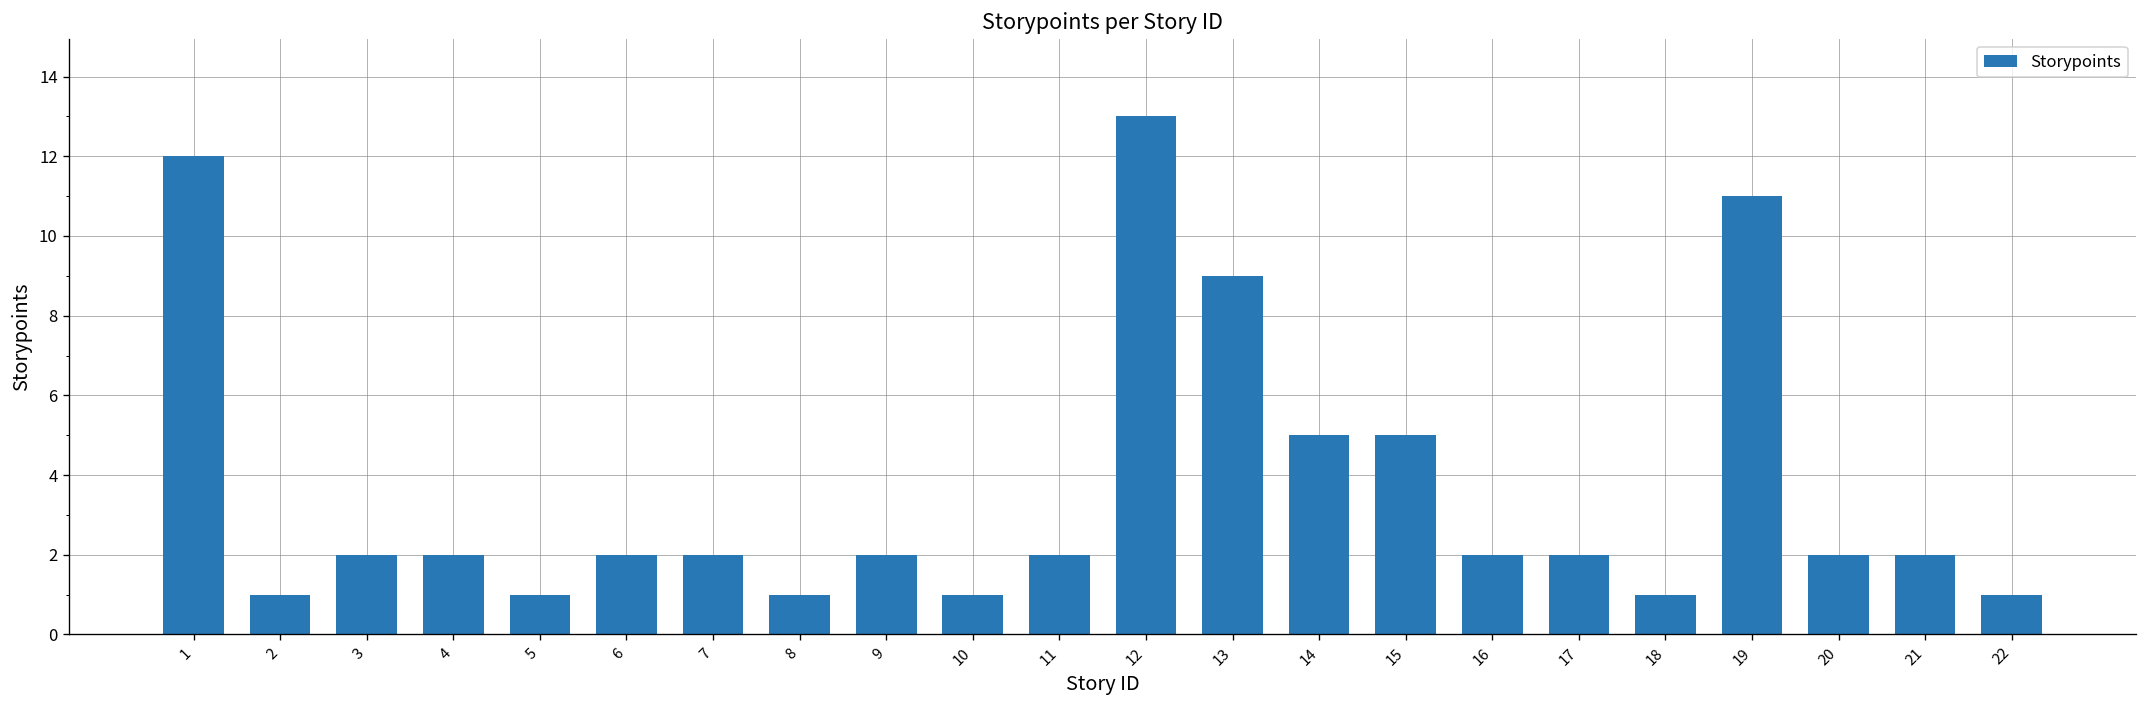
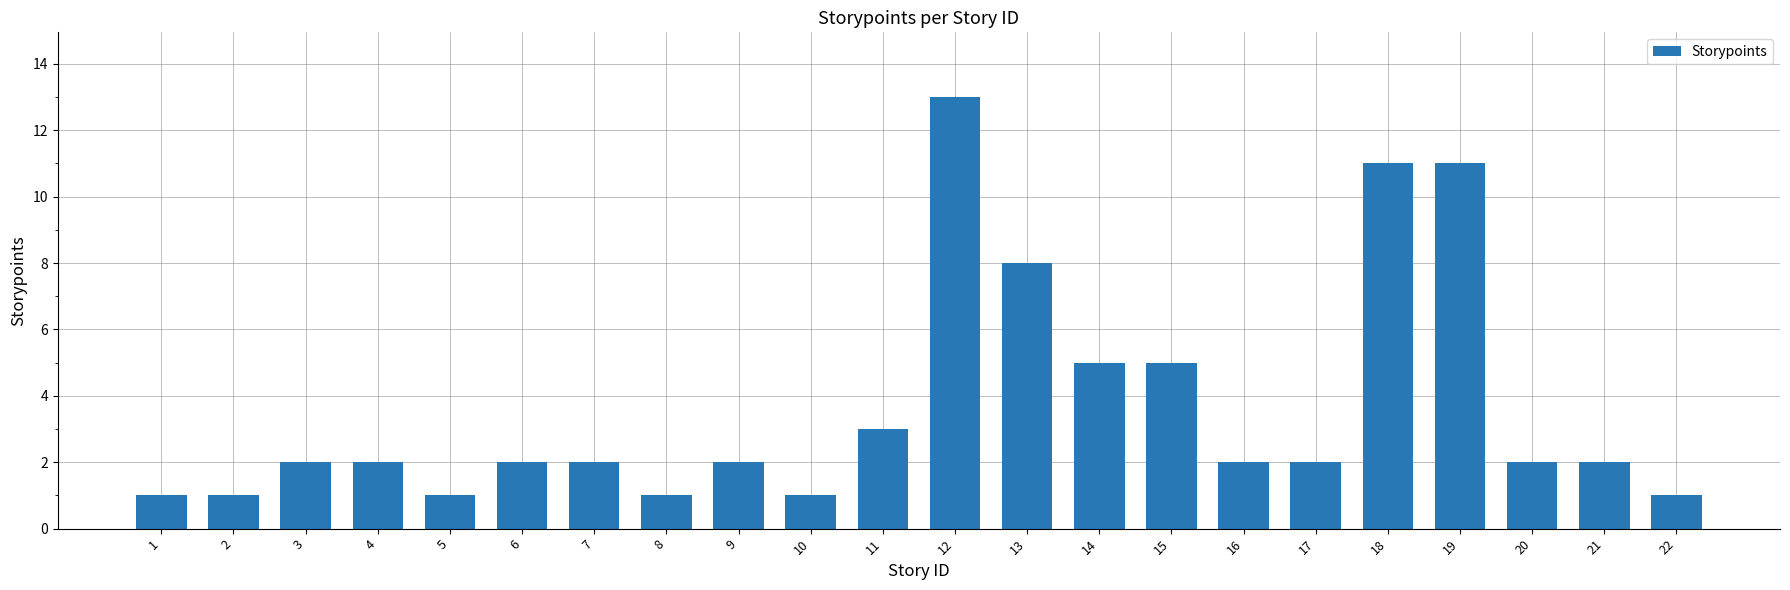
1: 12 -> 1
11: 2 -> 3
13: 9 -> 8
18: 1 -> 11
